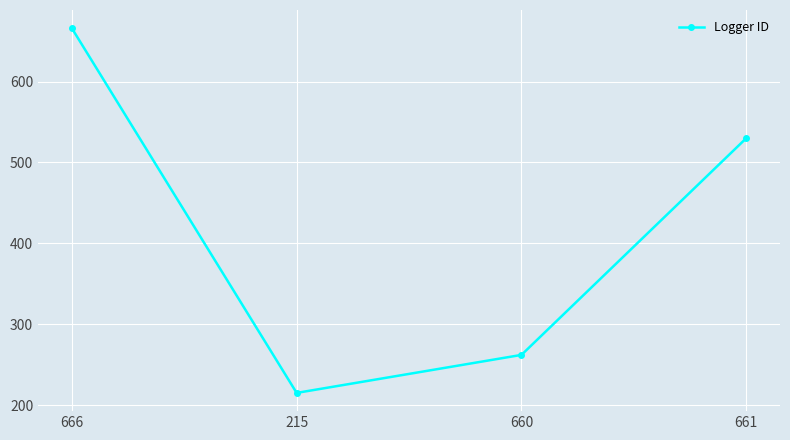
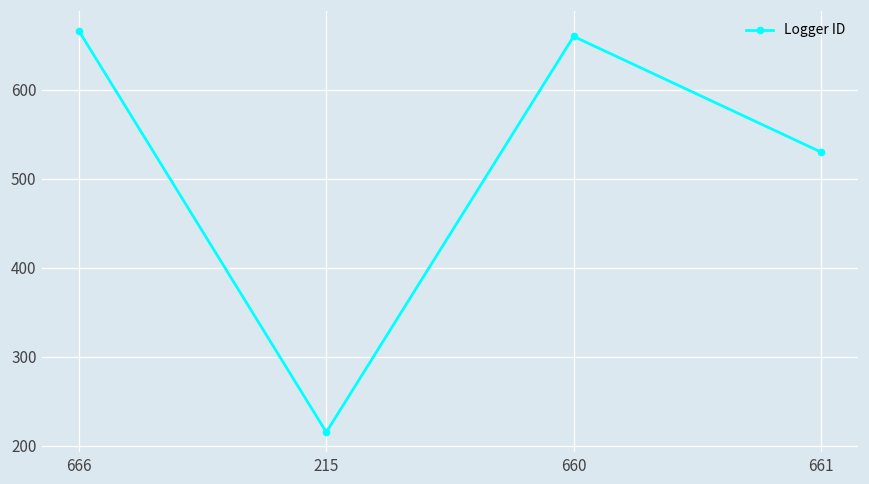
660: 260 -> 660
